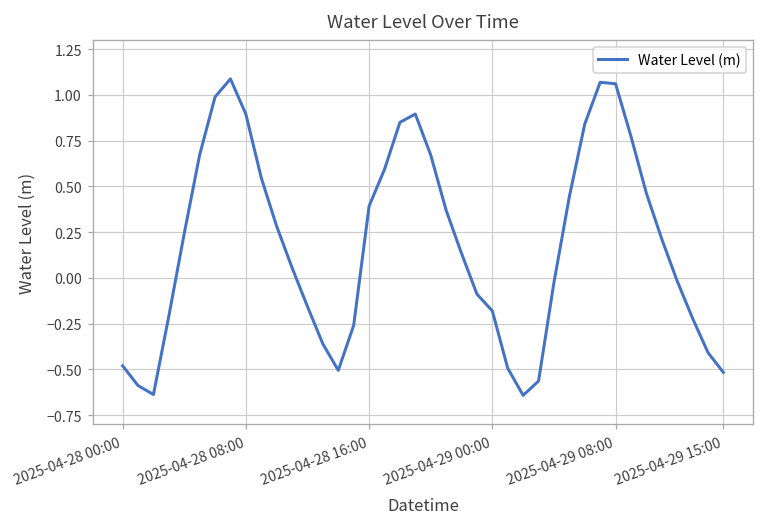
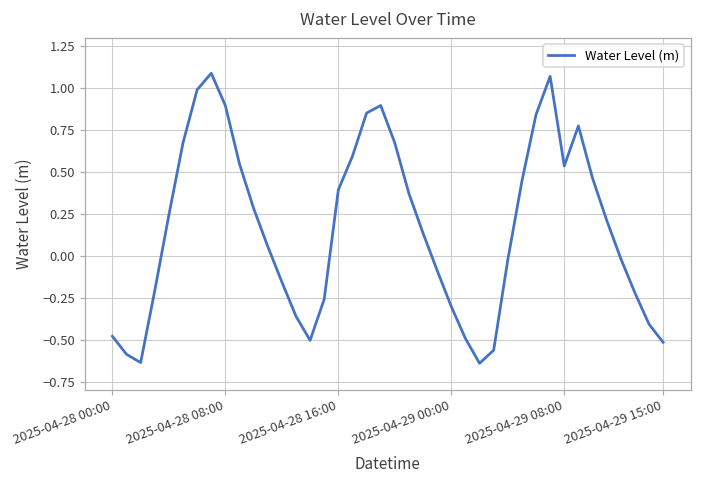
2025-04-29 00:00: -0.18 -> -0.30
2025-04-29 08:00: 1.06 -> 0.54
